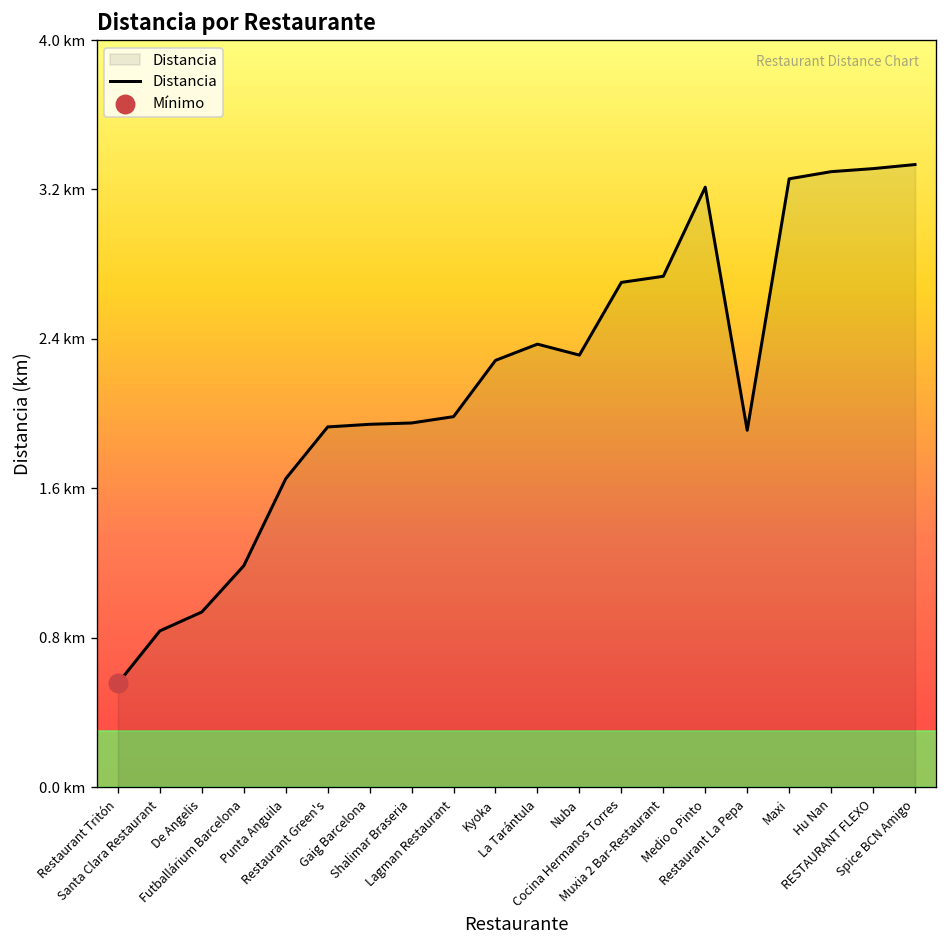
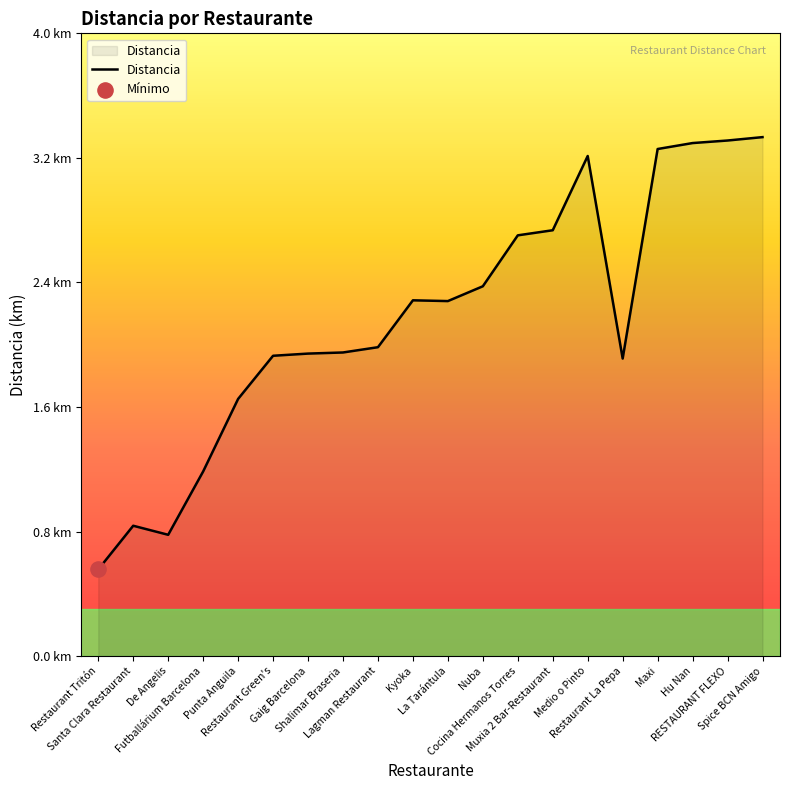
Distancia, De Angelis: 0.93 km -> 0.77 km
Distancia, La Tarántula: 2.35 km -> 2.26 km
Distancia, Nuba: 2.30 km -> 2.36 km
